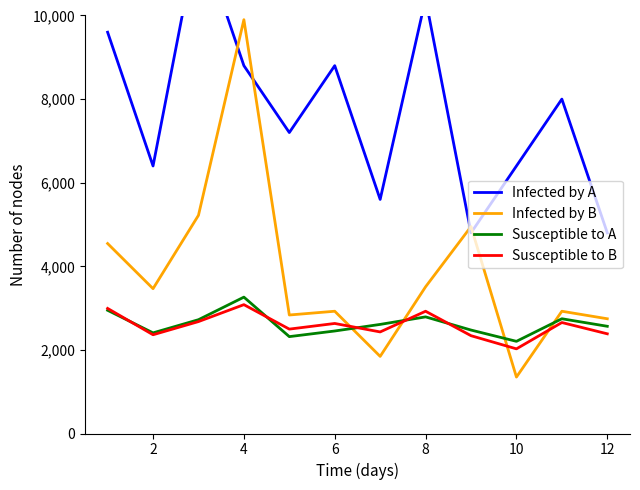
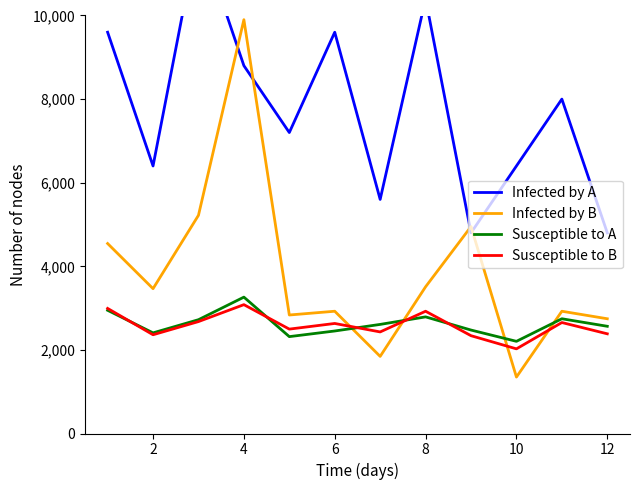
Infected by A, 6: 8,800 -> 9,600
